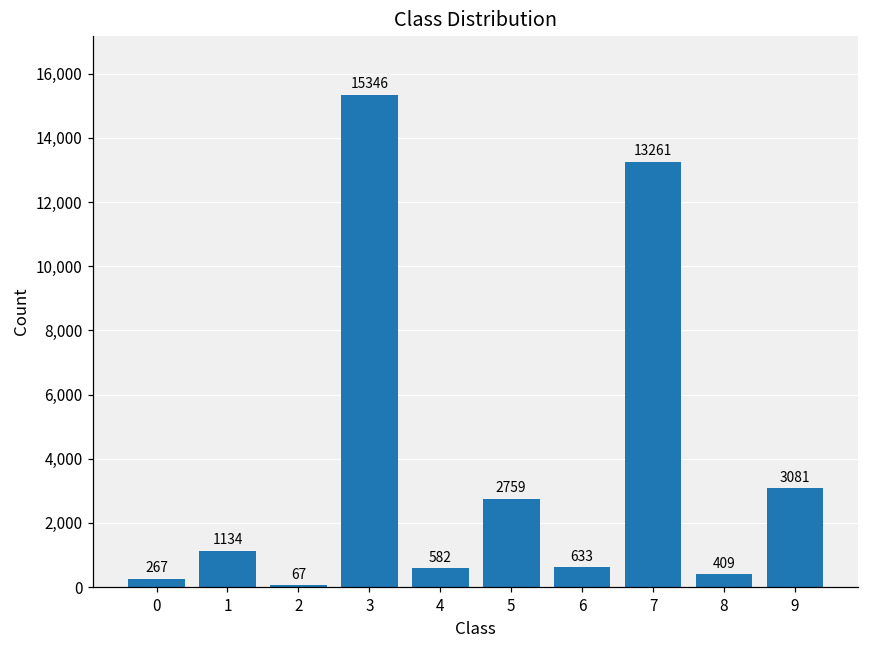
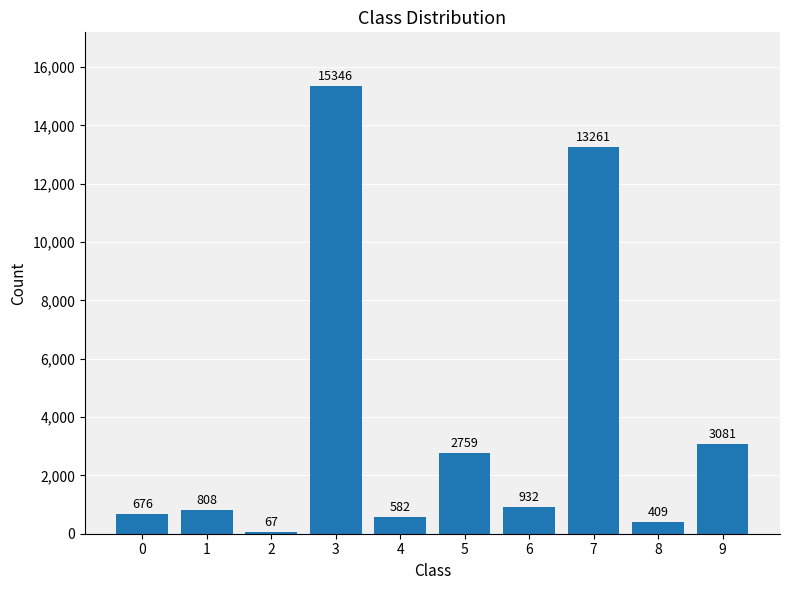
0: 267 -> 676
1: 1134 -> 808
6: 633 -> 932
